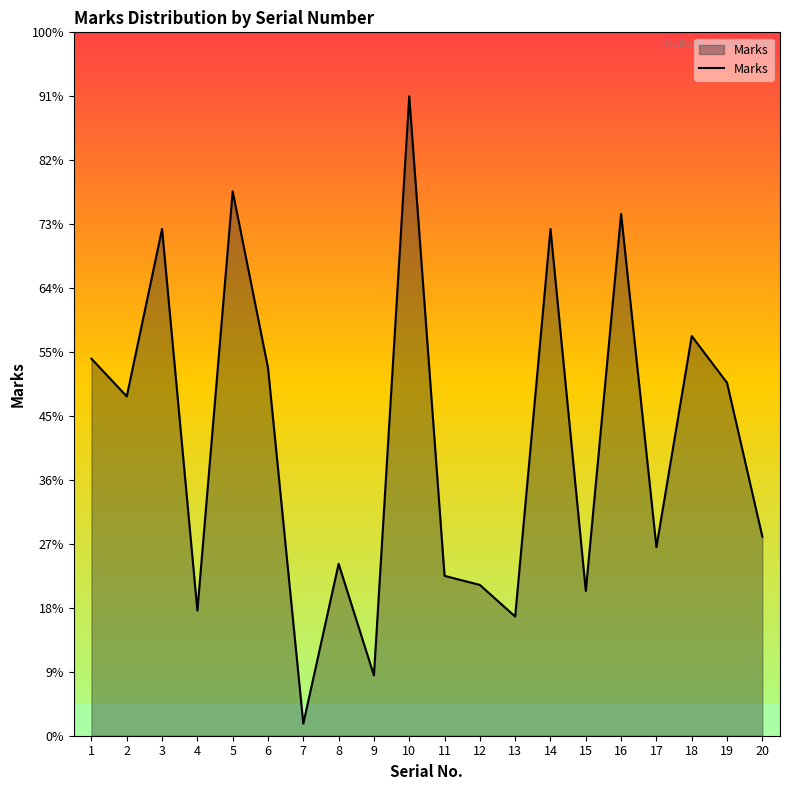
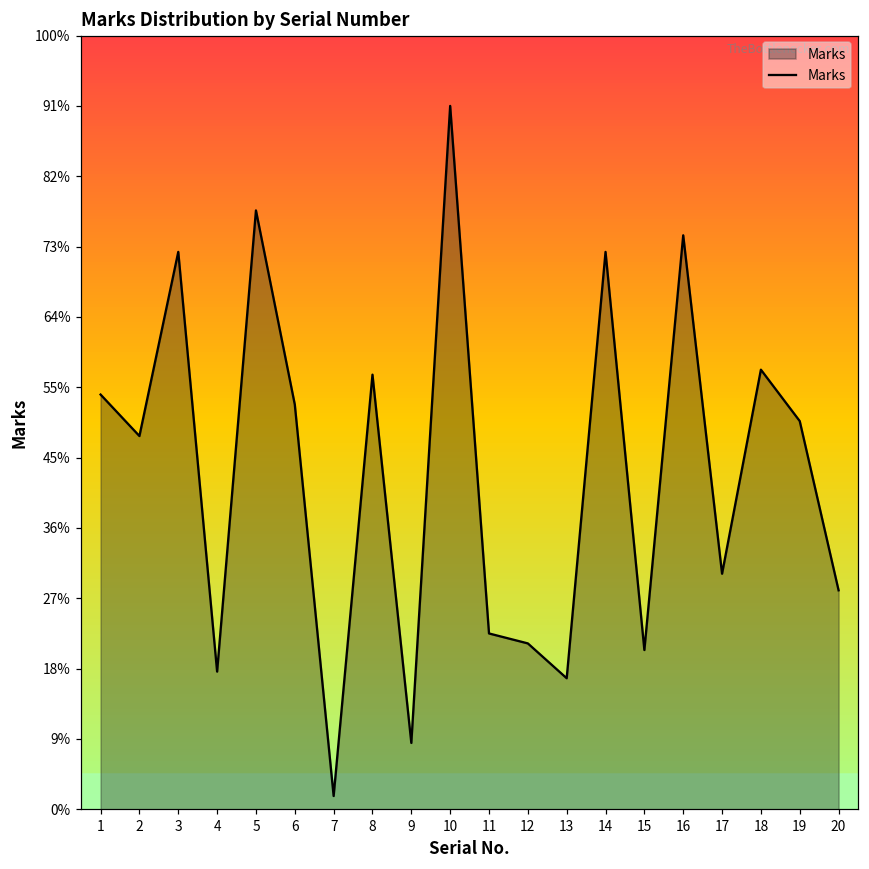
8: 24% -> 56%
17: 27% -> 30%
